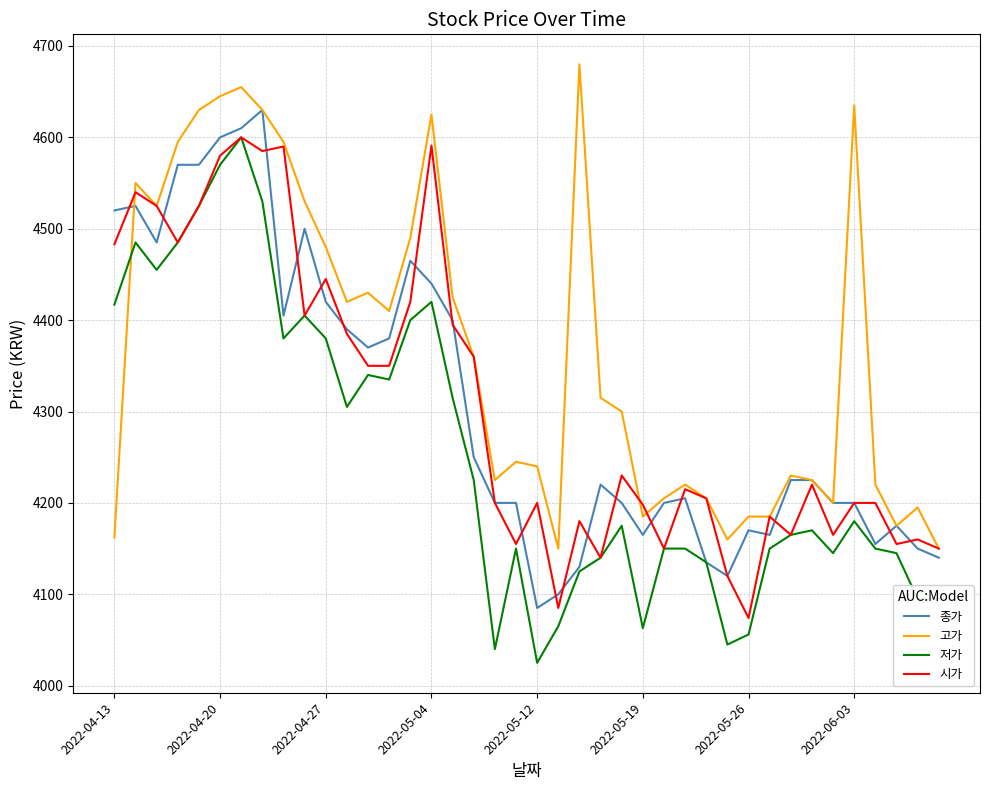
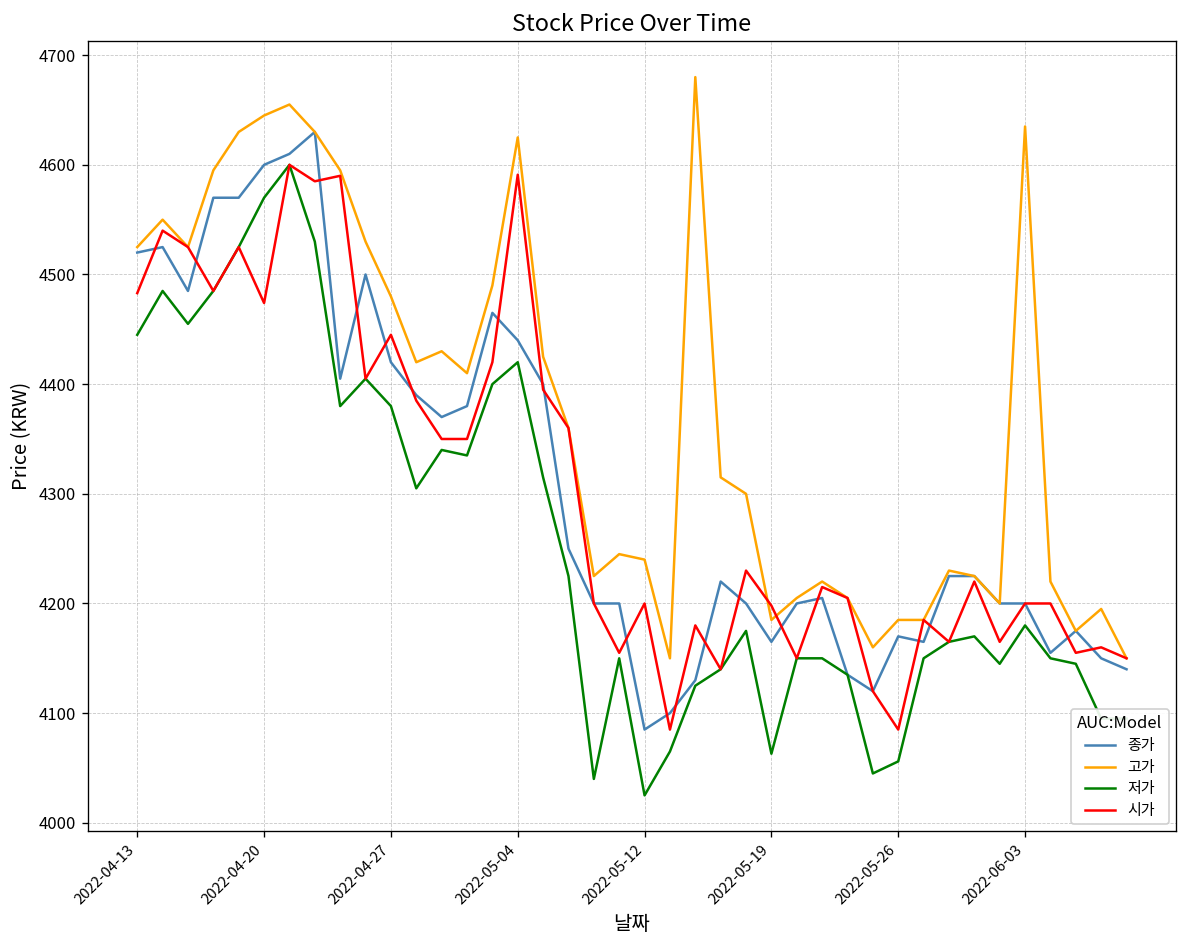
고가, 2022-04-13: 4160 -> 4530
저가, 2022-04-13: 4420 -> 4450
시가, 2022-04-20: 4580 -> 4470
시가, 2022-05-26: 4070 -> 4090
